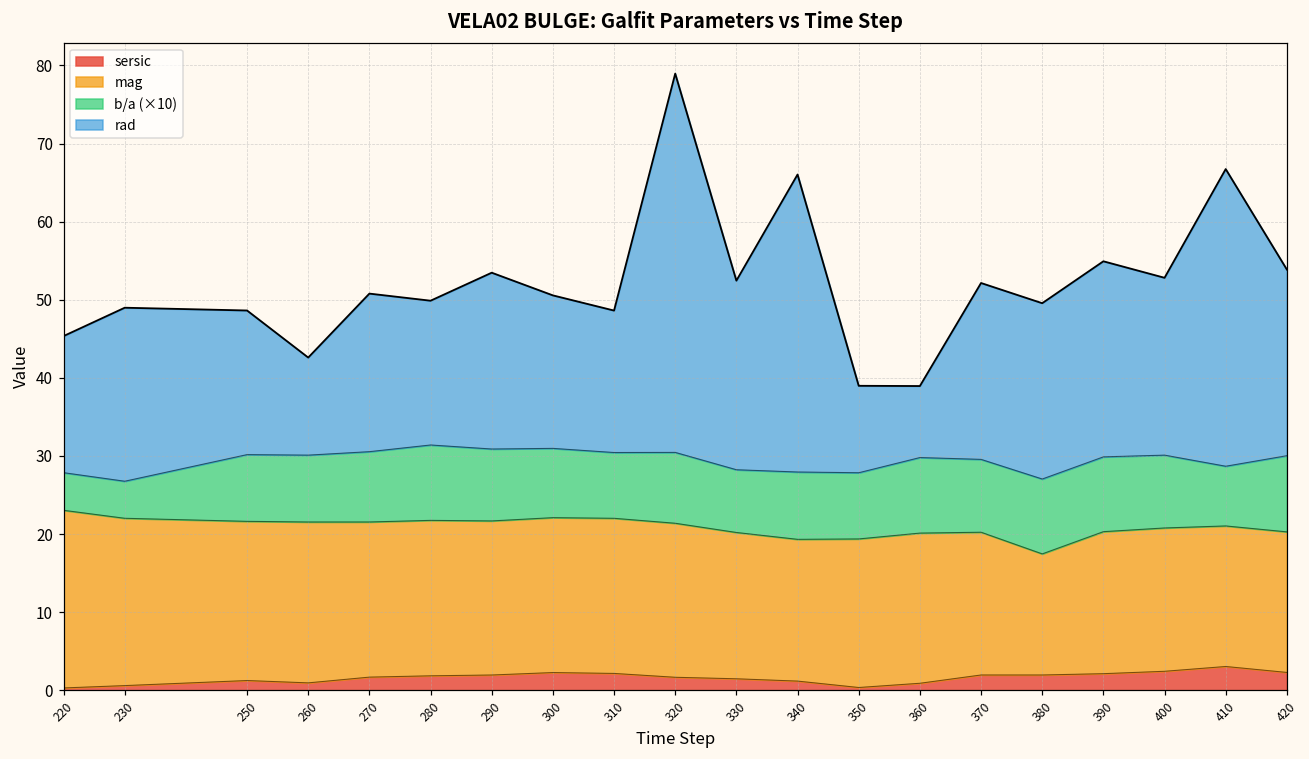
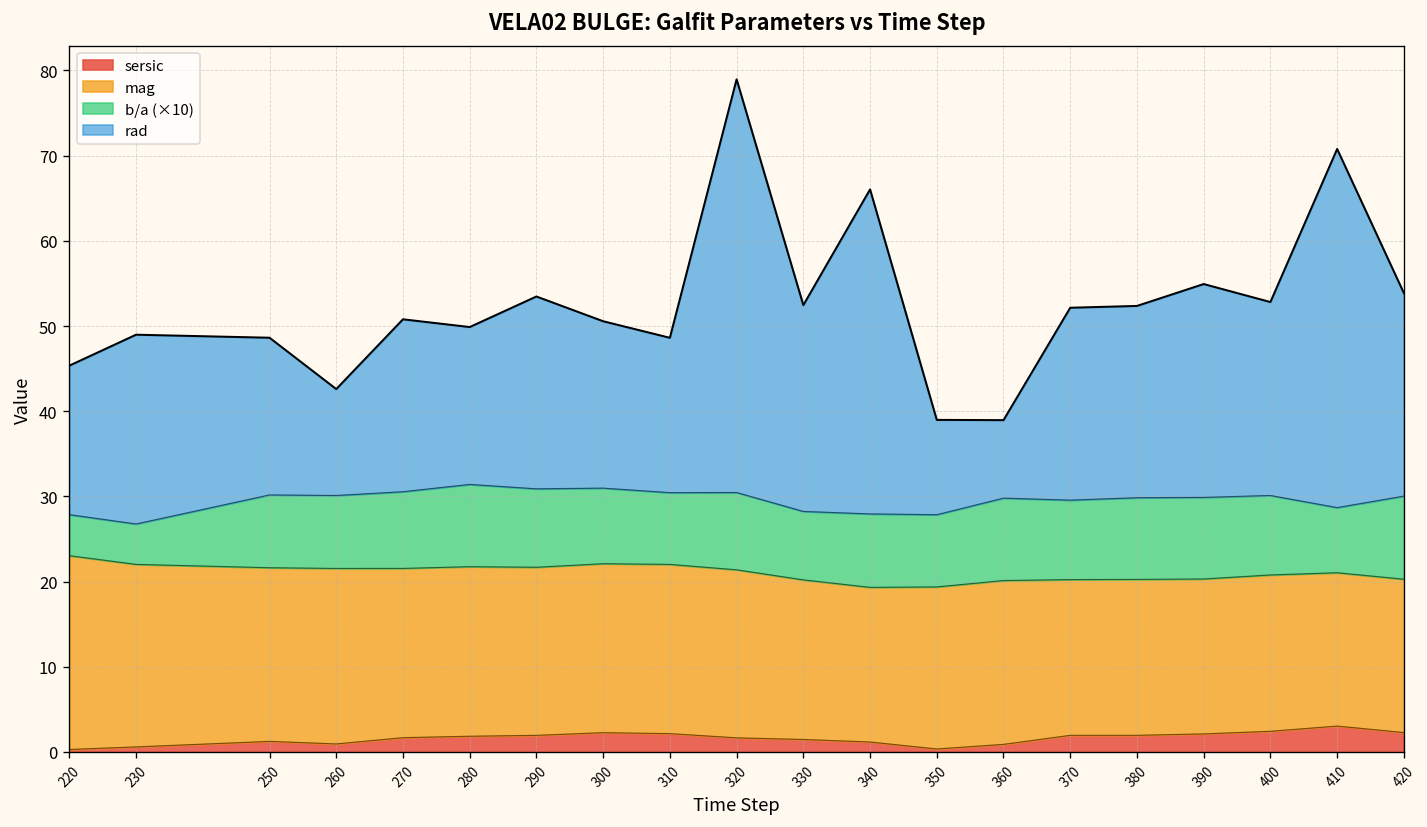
mag, 380: 16 -> 18
rad, 410: 38 -> 42
